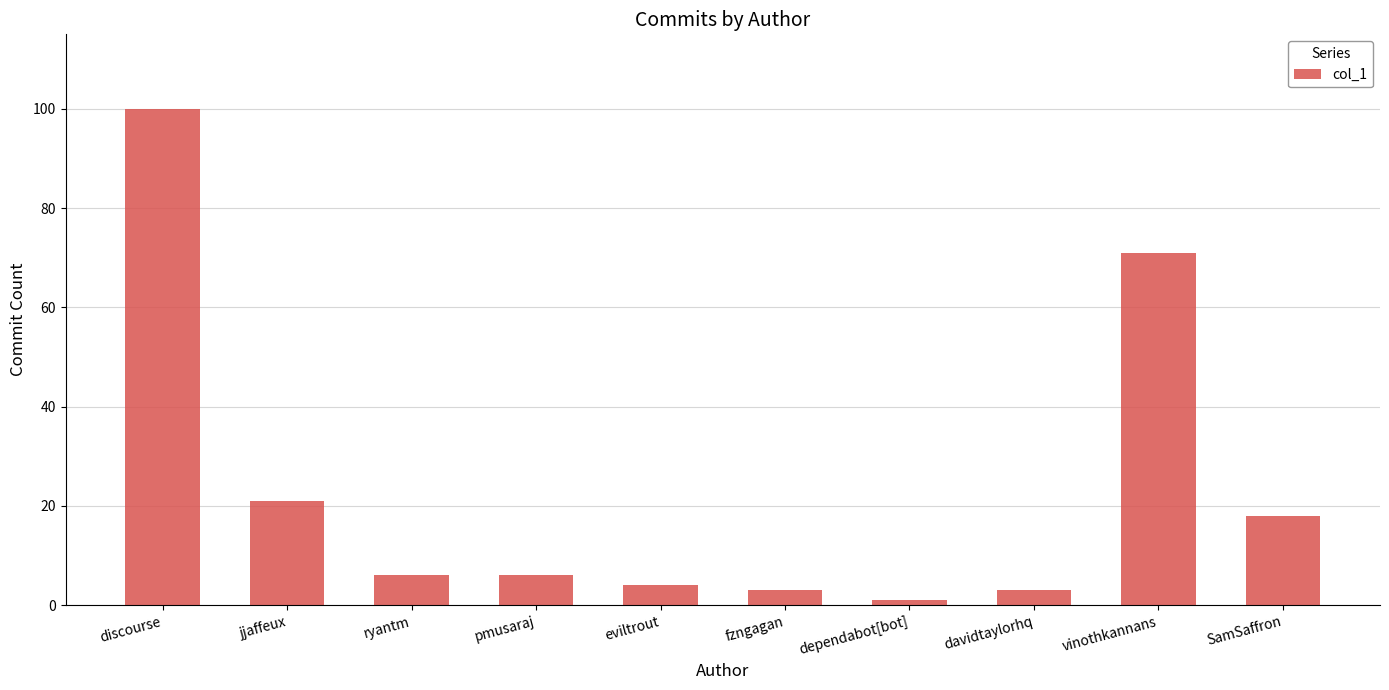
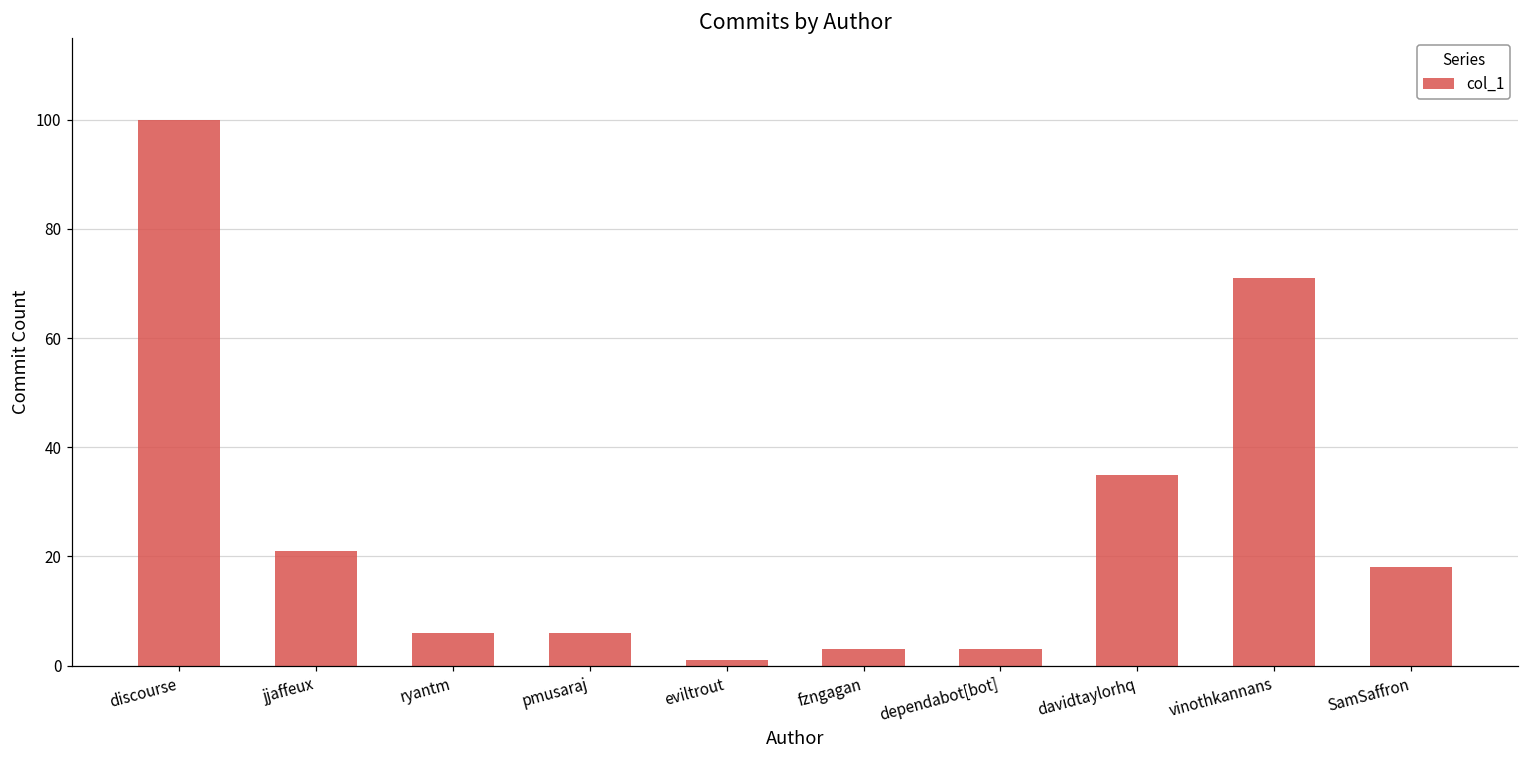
eviltrout: 4 -> 1
dependabot[bot]: 1 -> 3
davidtaylorhq: 3 -> 35
